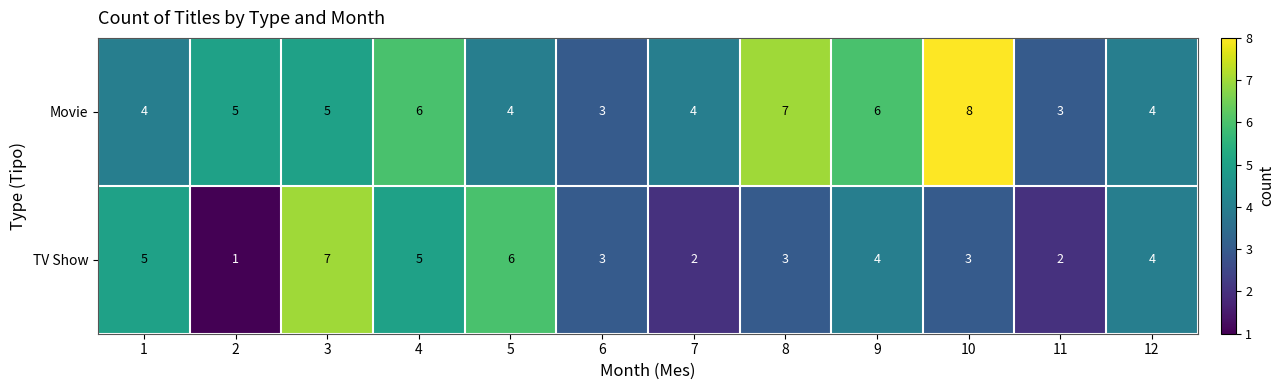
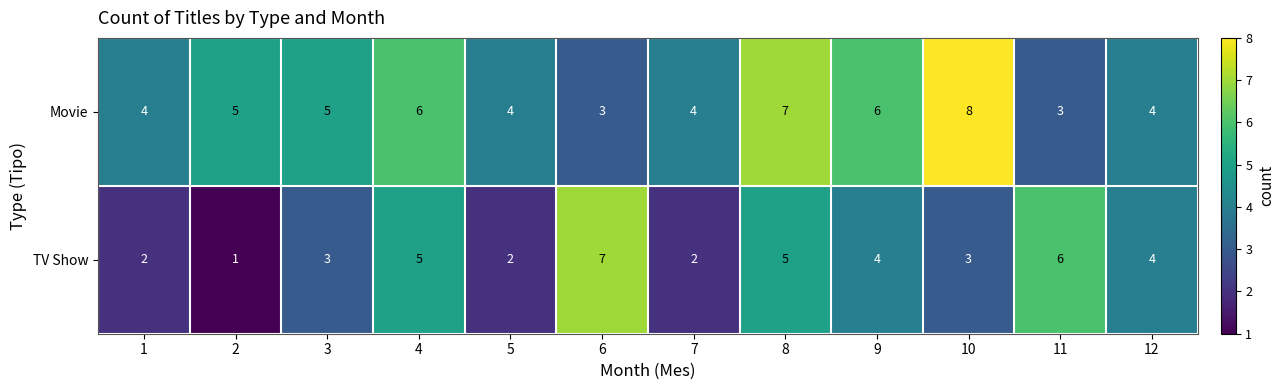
TV Show, 1: 5 -> 2
TV Show, 3: 7 -> 3
TV Show, 5: 6 -> 2
TV Show, 6: 3 -> 7
TV Show, 8: 3 -> 5
TV Show, 11: 2 -> 6
